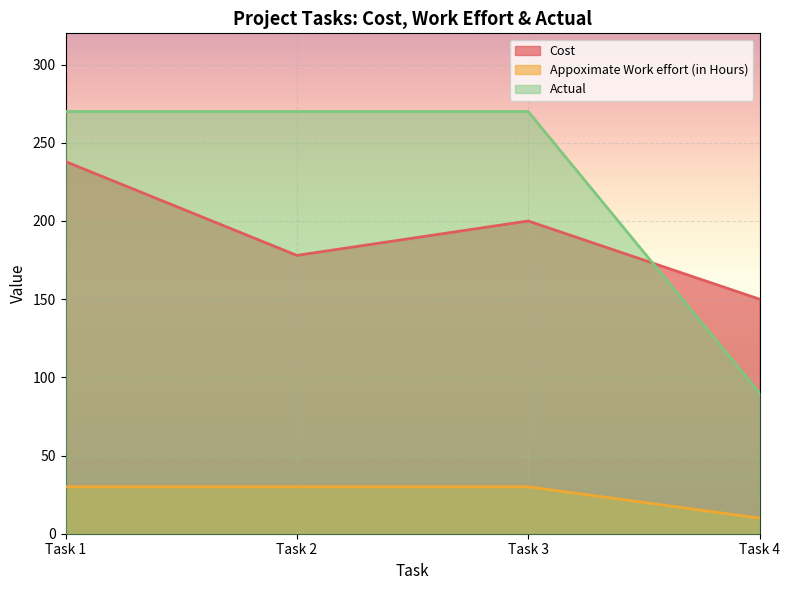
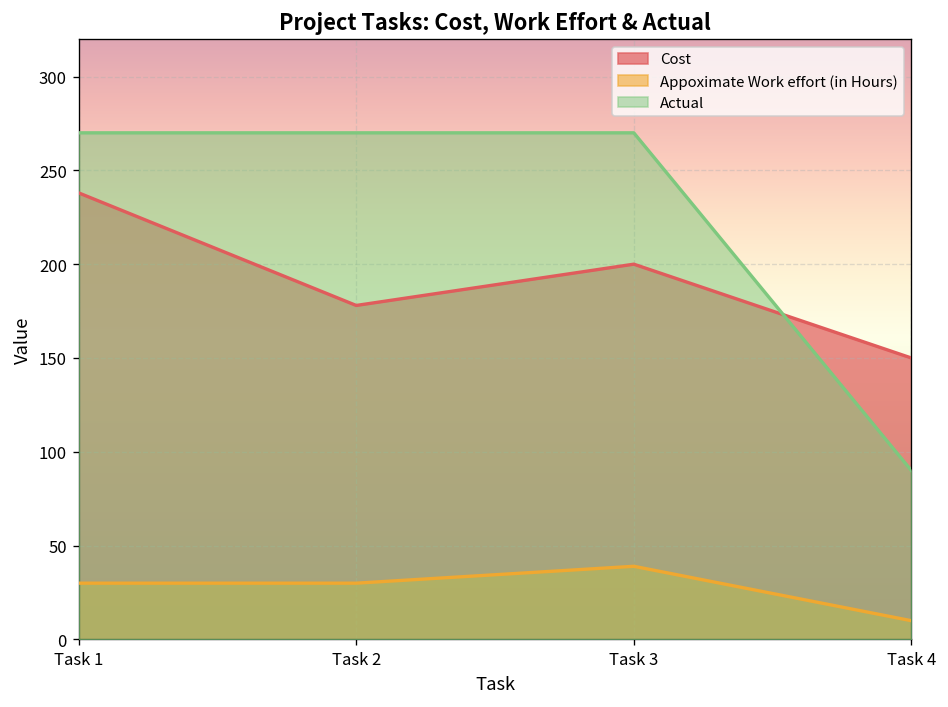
Appoximate Work effort (in Hours), Task 3: 30 -> 39
